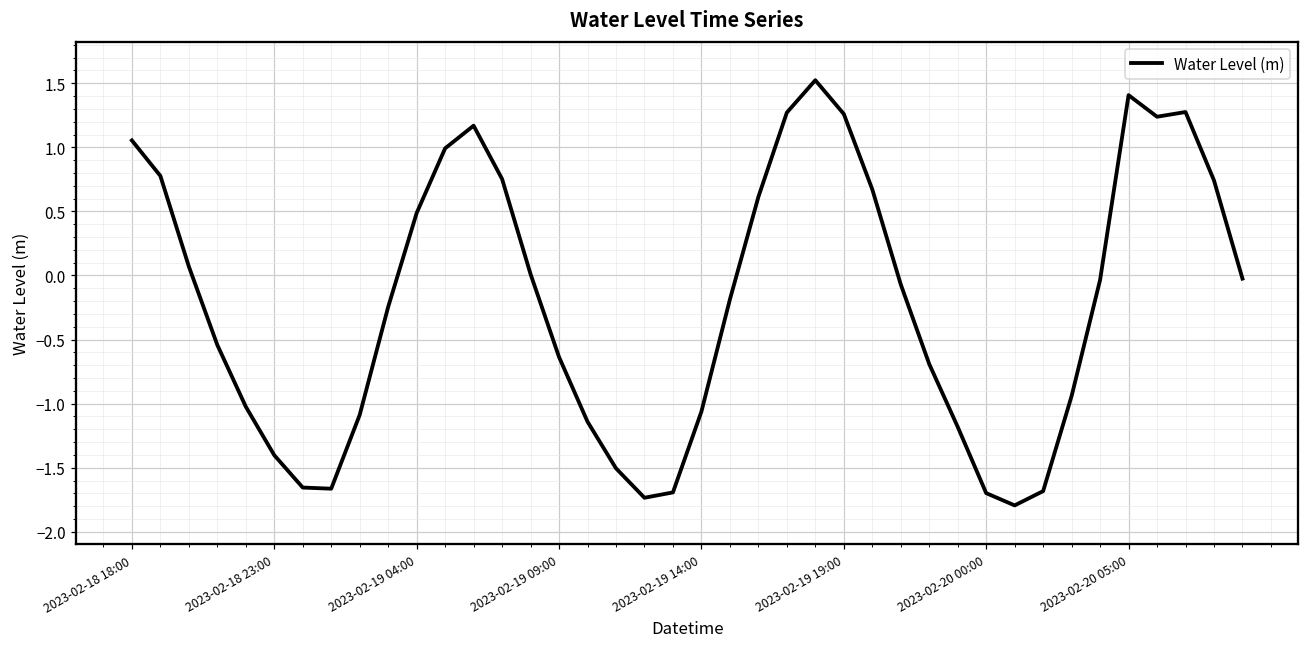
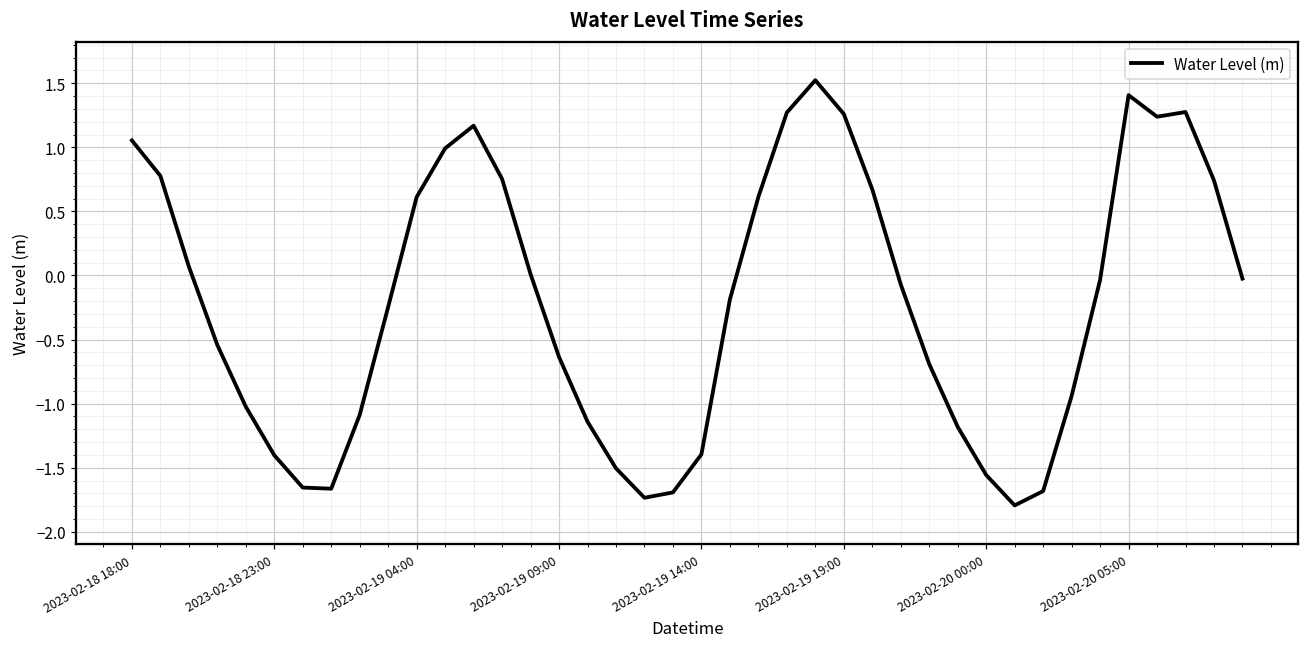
2023-02-19 04:00: 0.49 -> 0.61
2023-02-19 14:00: -1.06 -> -1.40
2023-02-20 00:00: -1.70 -> -1.56
